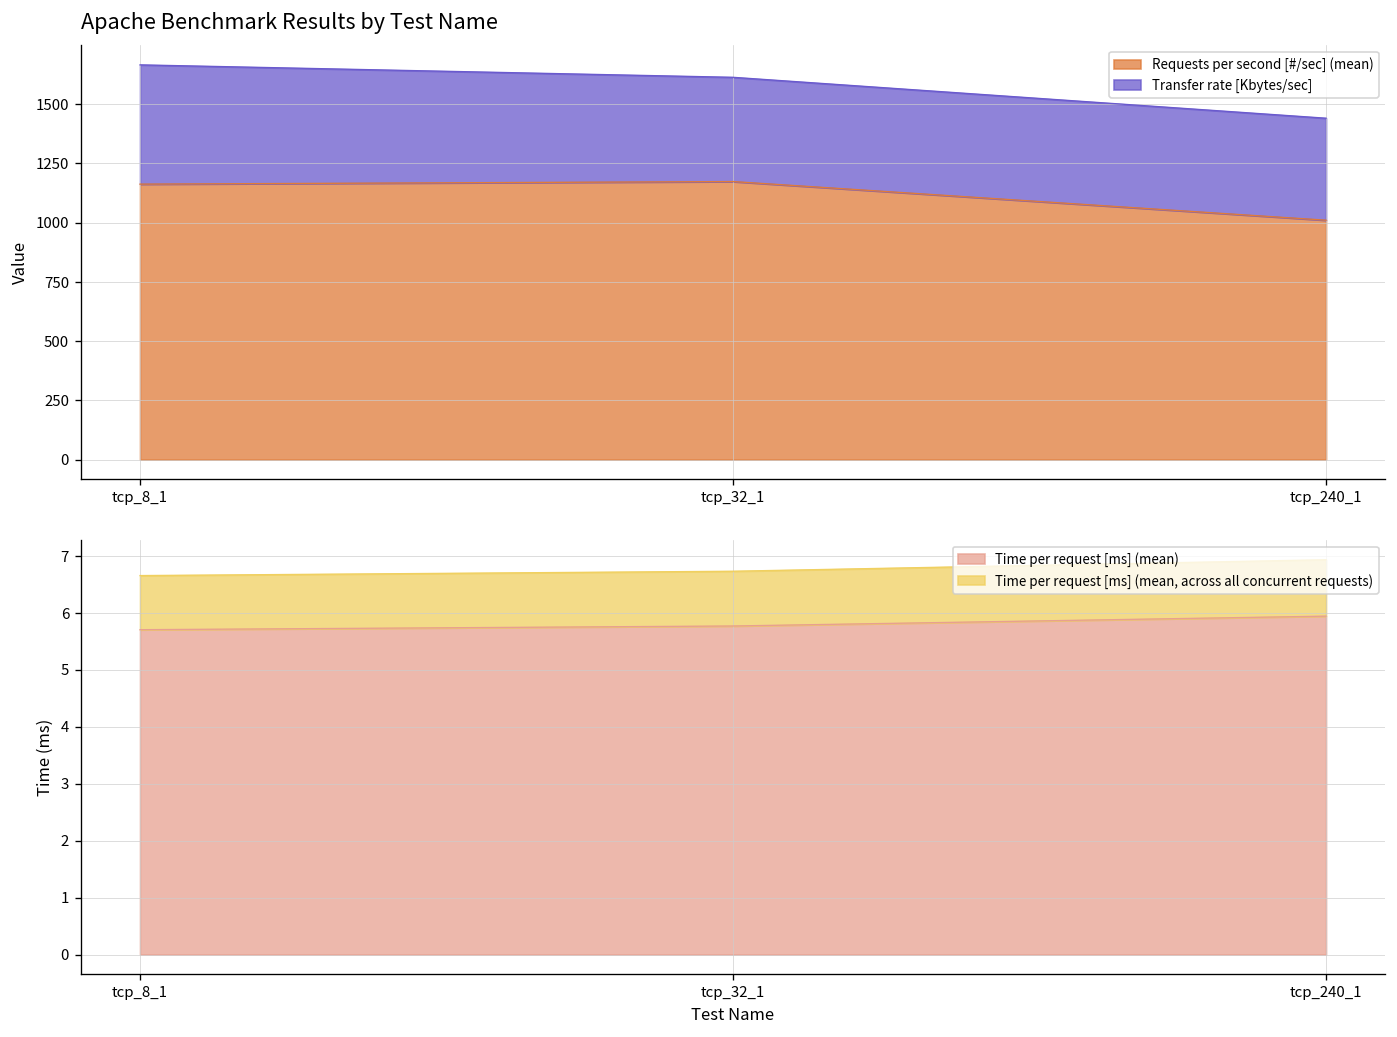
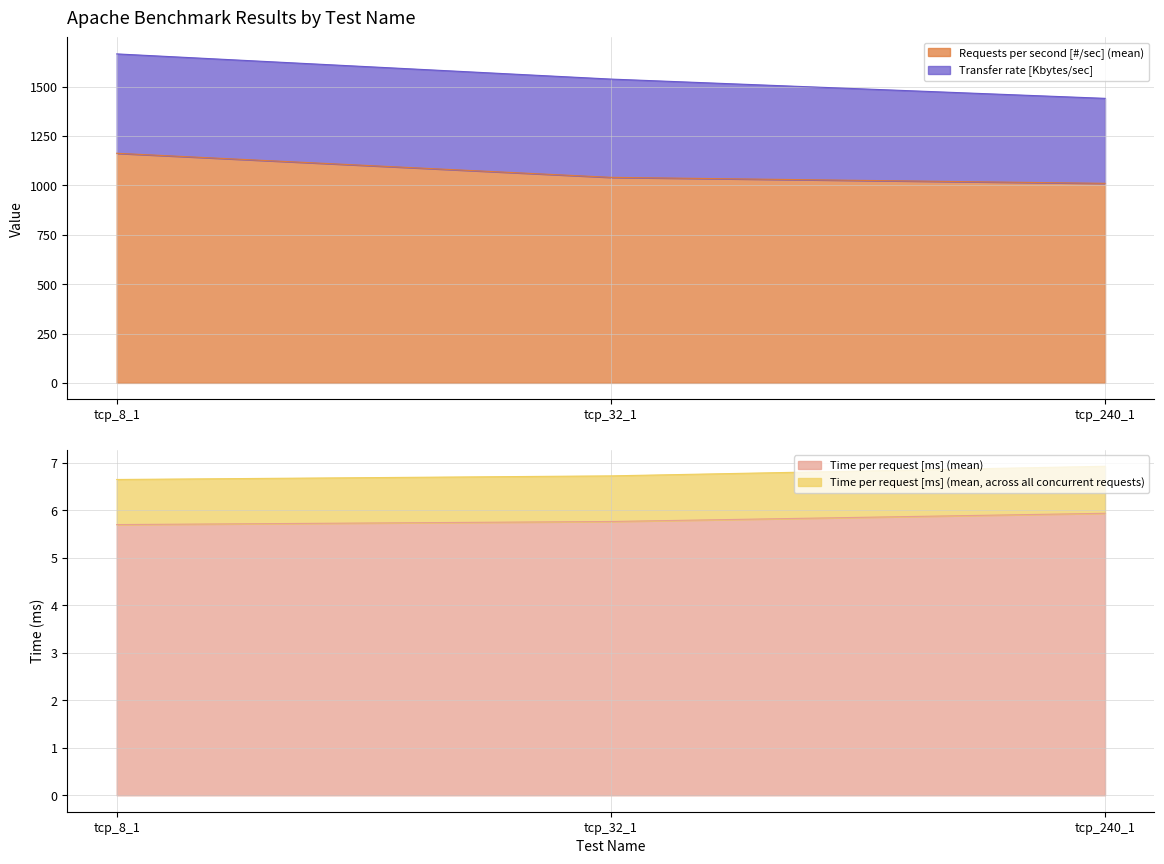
Apache Benchmark Results by Test Name, Requests per second [#/sec] (mean), tcp_32_1: 1170 -> 1040
Apache Benchmark Results by Test Name, Transfer rate [Kbytes/sec], tcp_32_1: 440 -> 500
